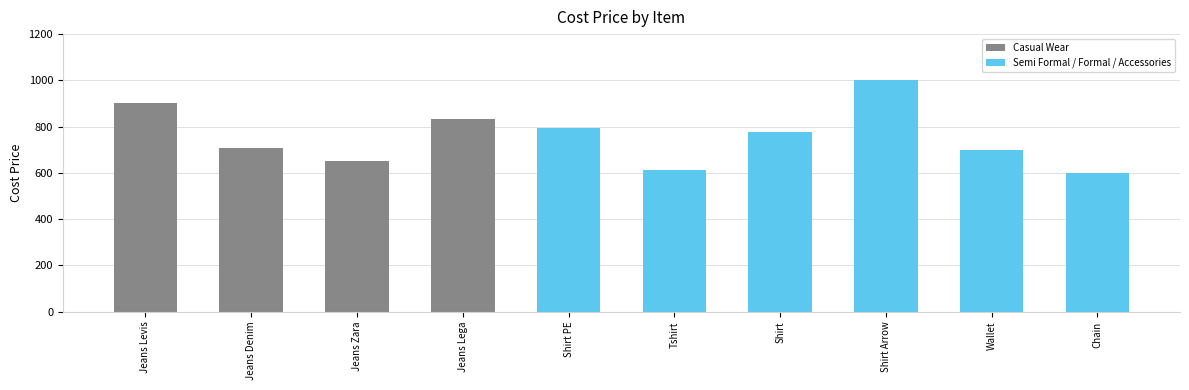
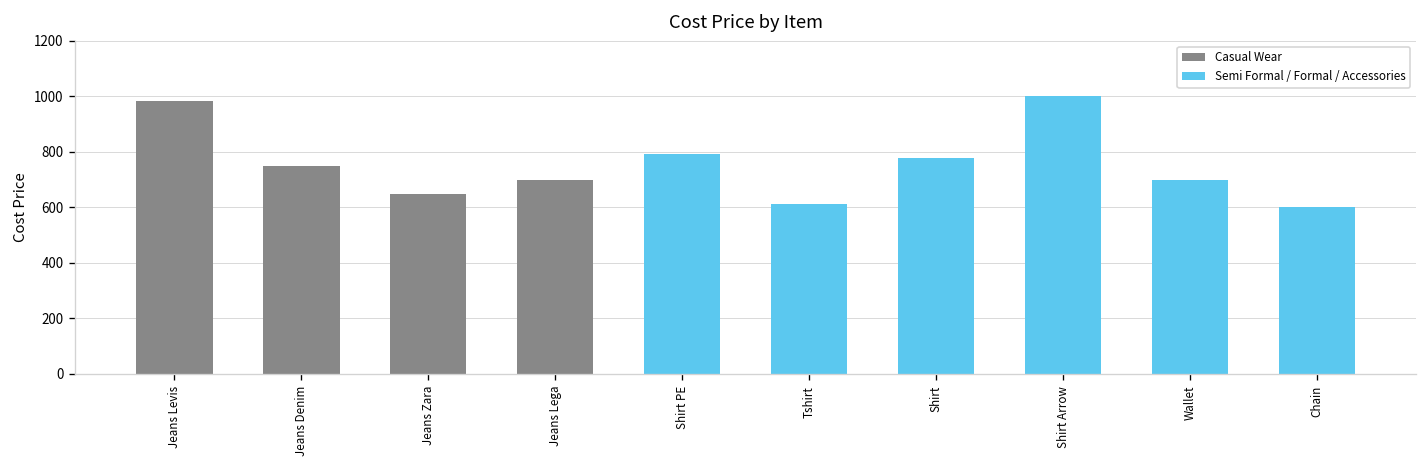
Jeans Levis: 900 -> 980
Jeans Denim: 710 -> 750
Jeans Lega: 840 -> 700
